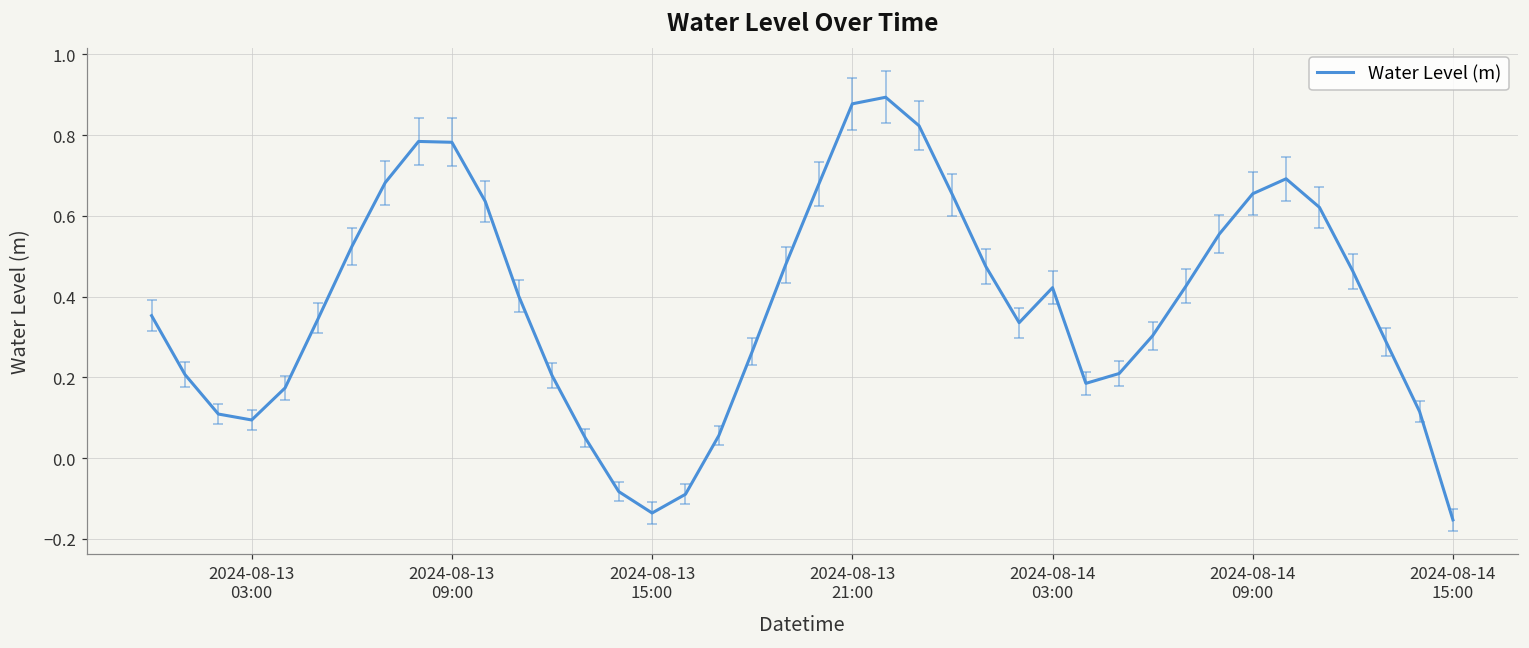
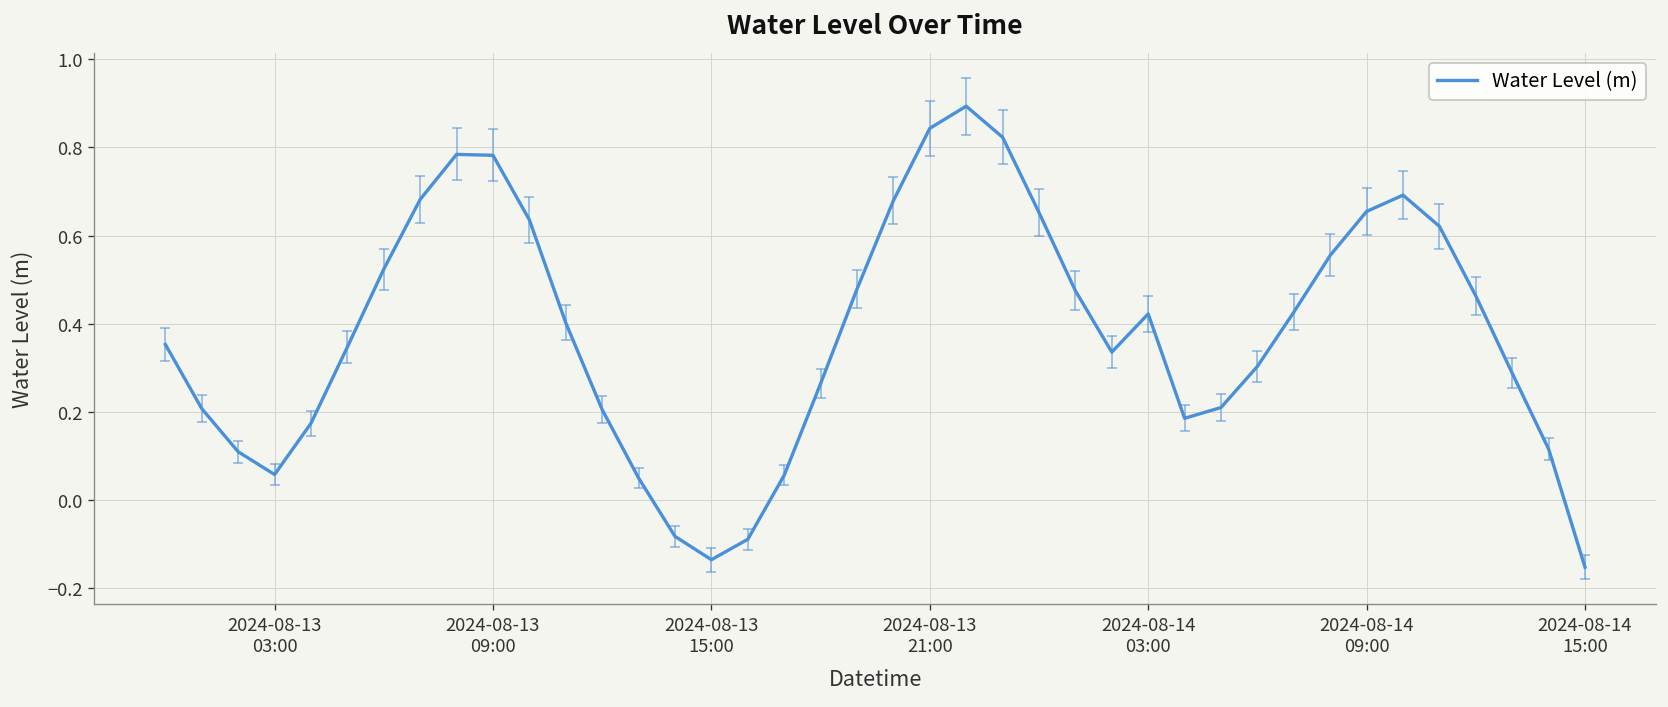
Water Level (m), 2024-08-13 03:00: 0.09 -> 0.06
Water Level (m), 2024-08-13 21:00: 0.88 -> 0.84
